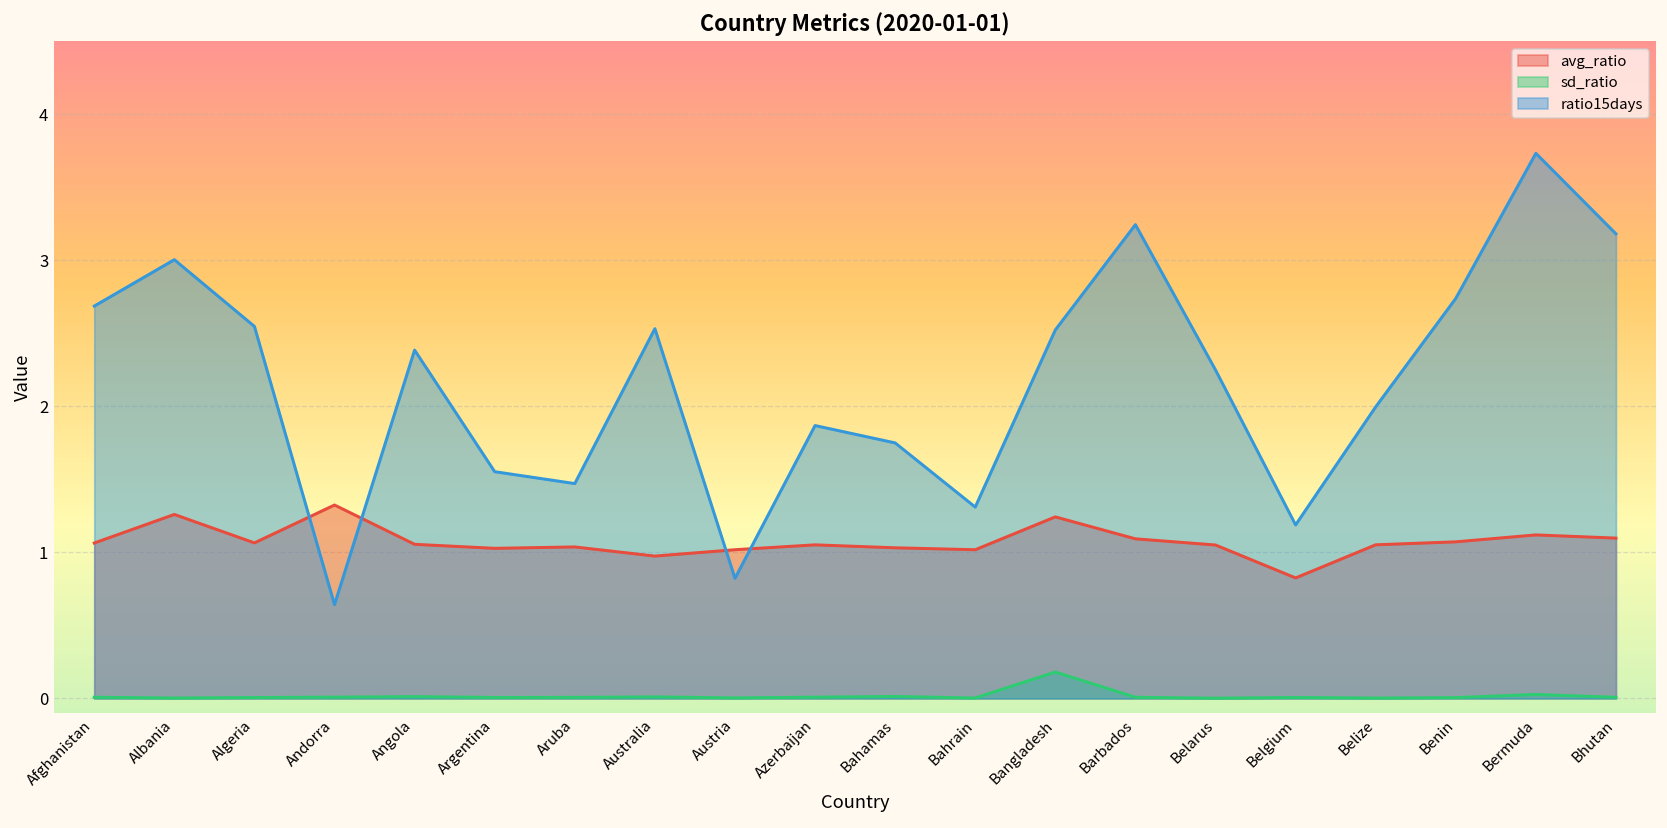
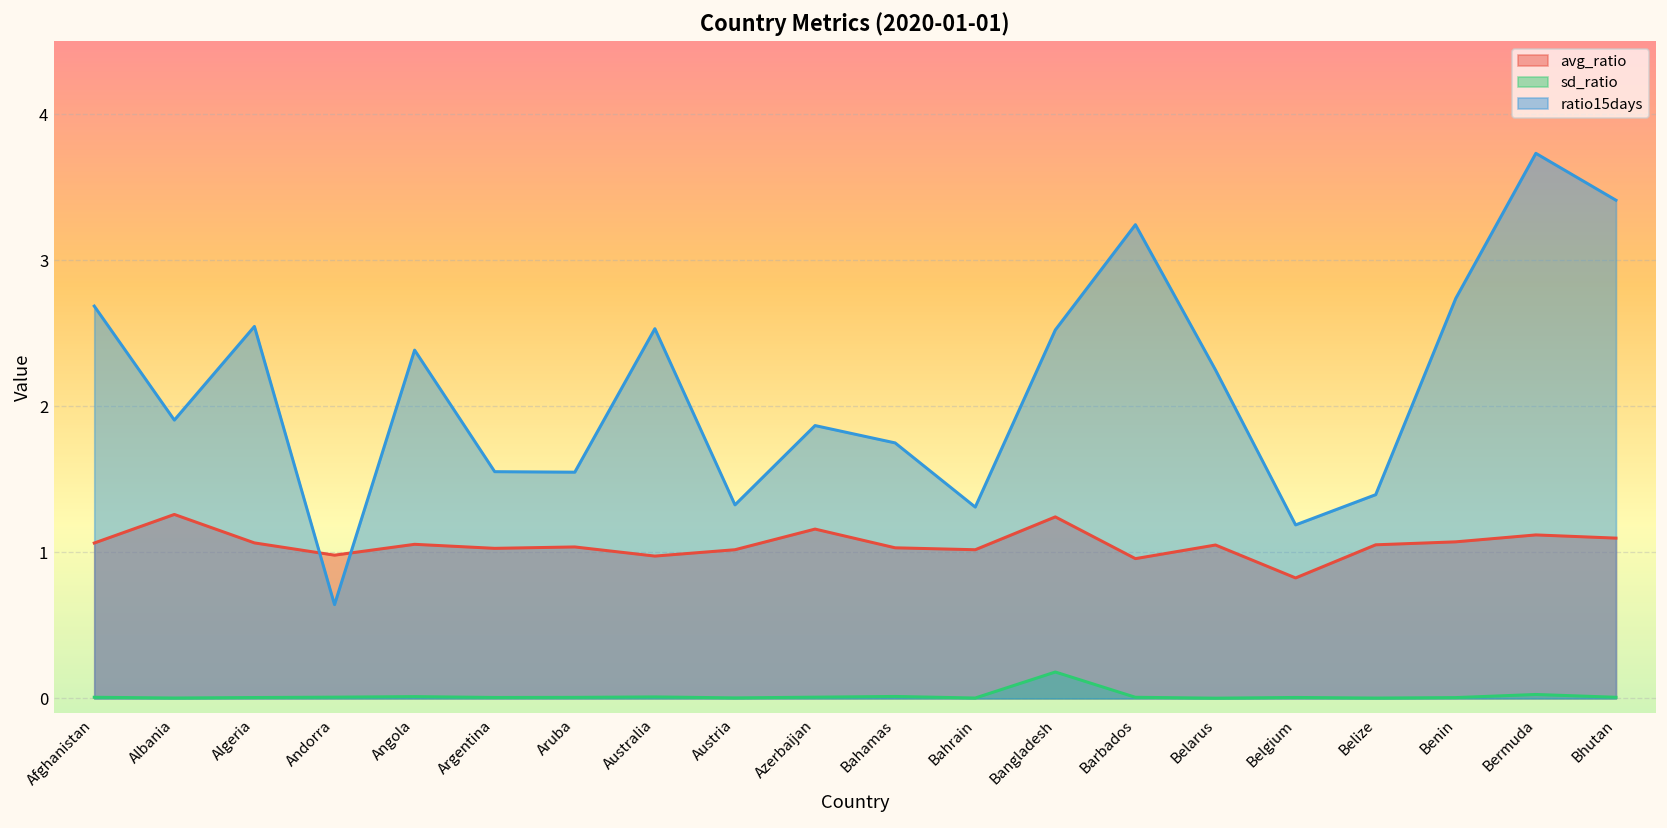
ratio15days, Albania: 3.00 -> 1.91
avg_ratio, Andorra: 1.32 -> 0.98
ratio15days, Aruba: 1.47 -> 1.55
ratio15days, Austria: 0.82 -> 1.32
avg_ratio, Azerbaijan: 1.05 -> 1.16
avg_ratio, Barbados: 1.09 -> 0.96
ratio15days, Belize: 2.00 -> 1.39
ratio15days, Bhutan: 3.18 -> 3.41
